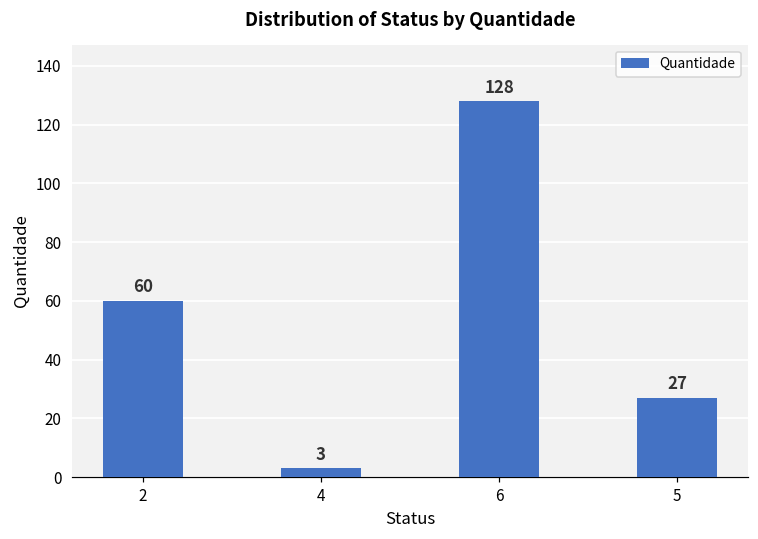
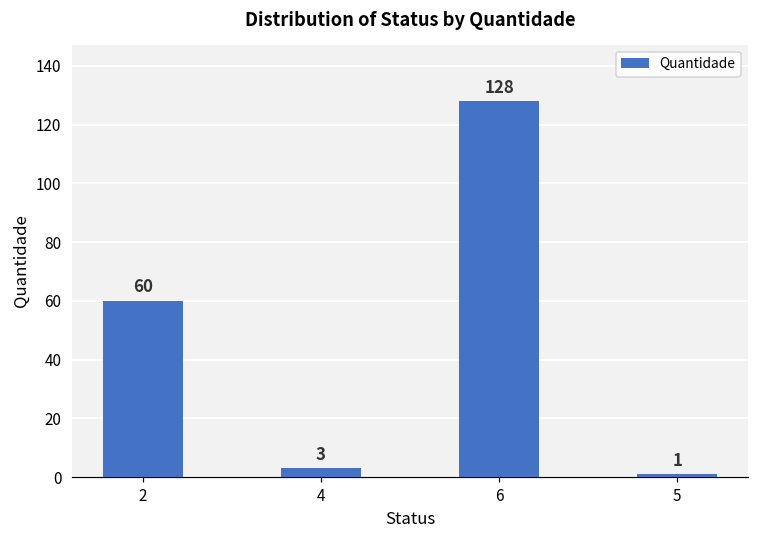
5: 27 -> 1
